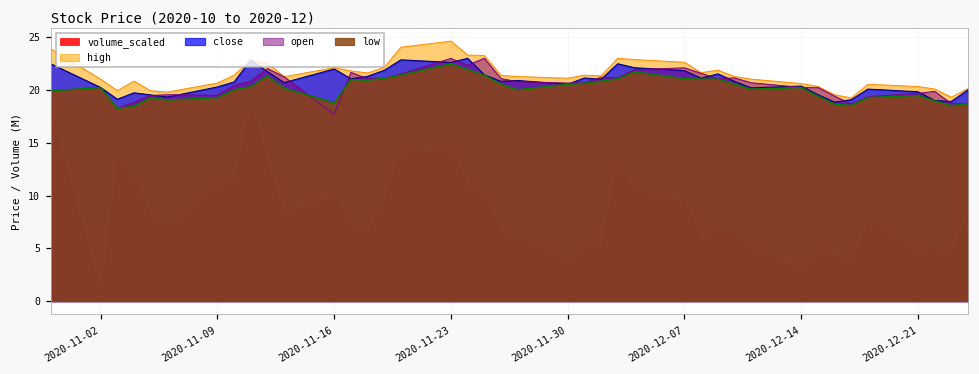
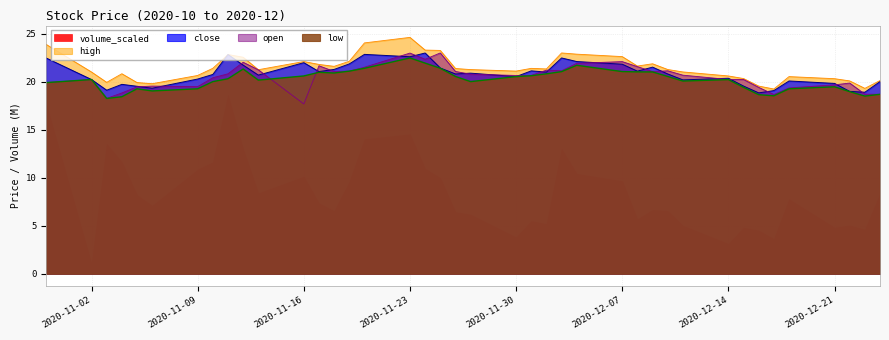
low, 2020-11-16: 19 -> 21
